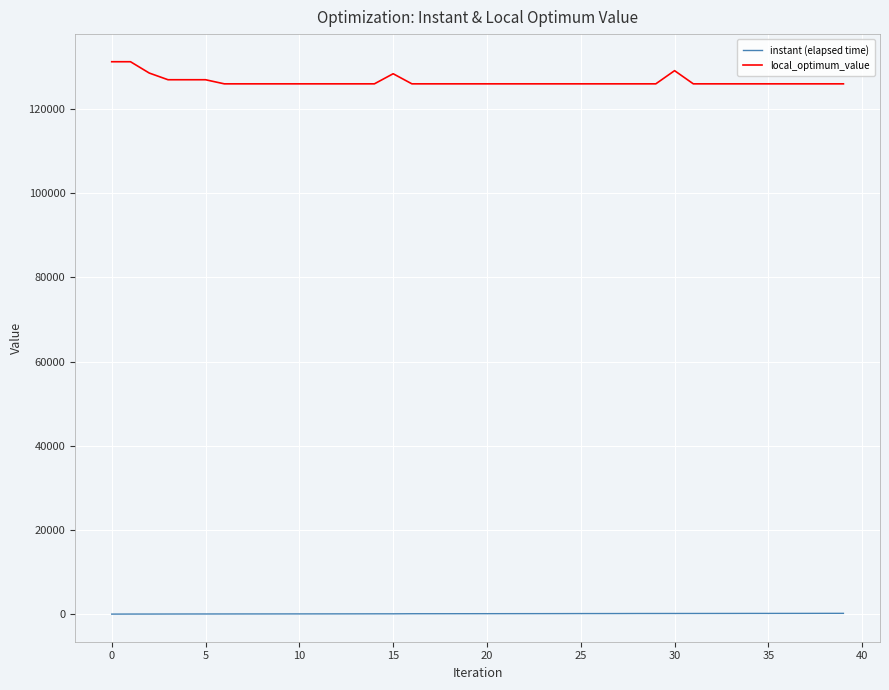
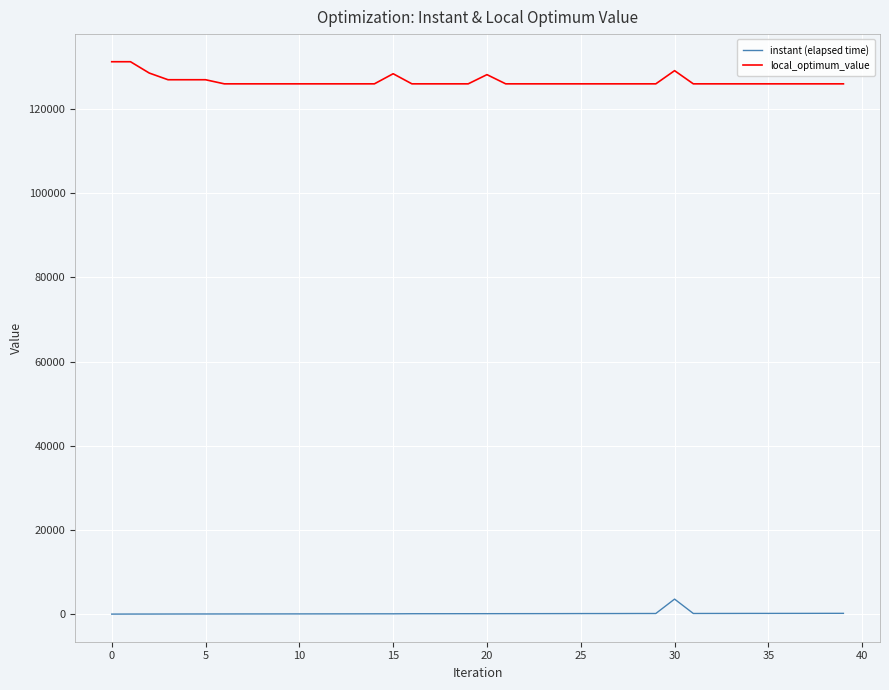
local_optimum_value, 20: 126000 -> 128000
instant (elapsed time), 30: 0 -> 4000
